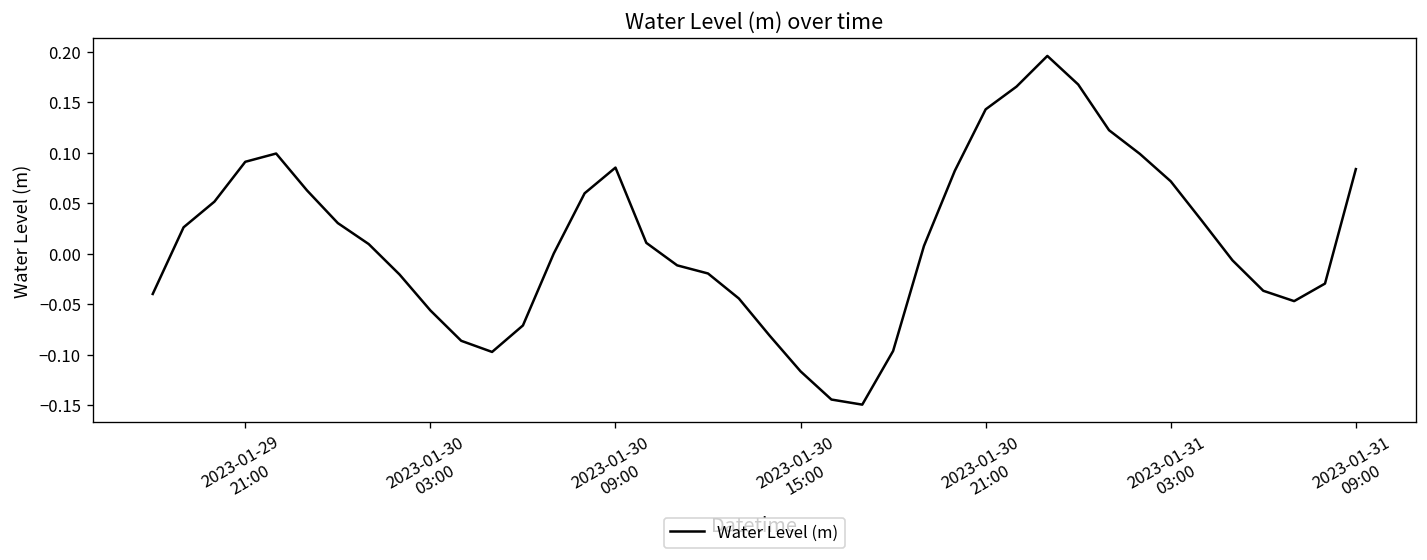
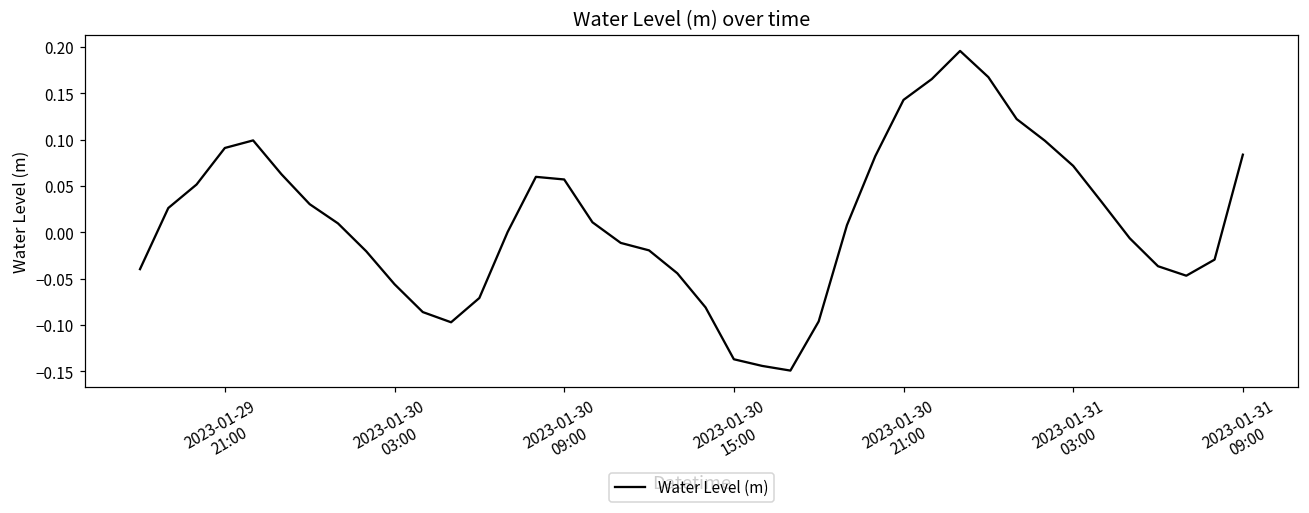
2023-01-30 09:00: 0.09 -> 0.06
2023-01-30 15:00: -0.12 -> -0.14
